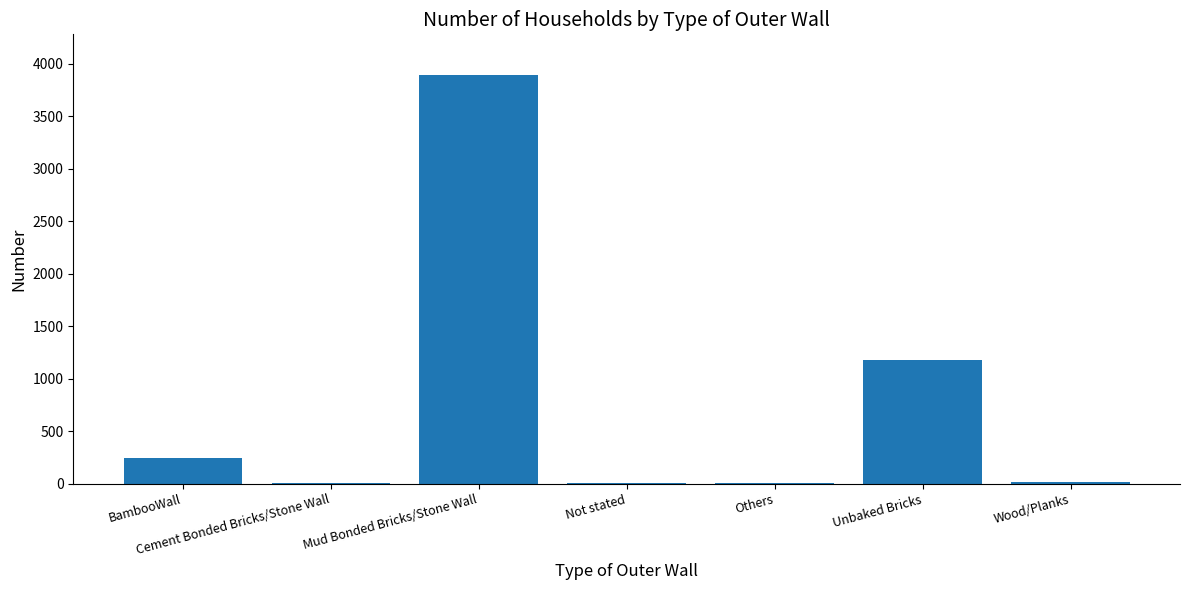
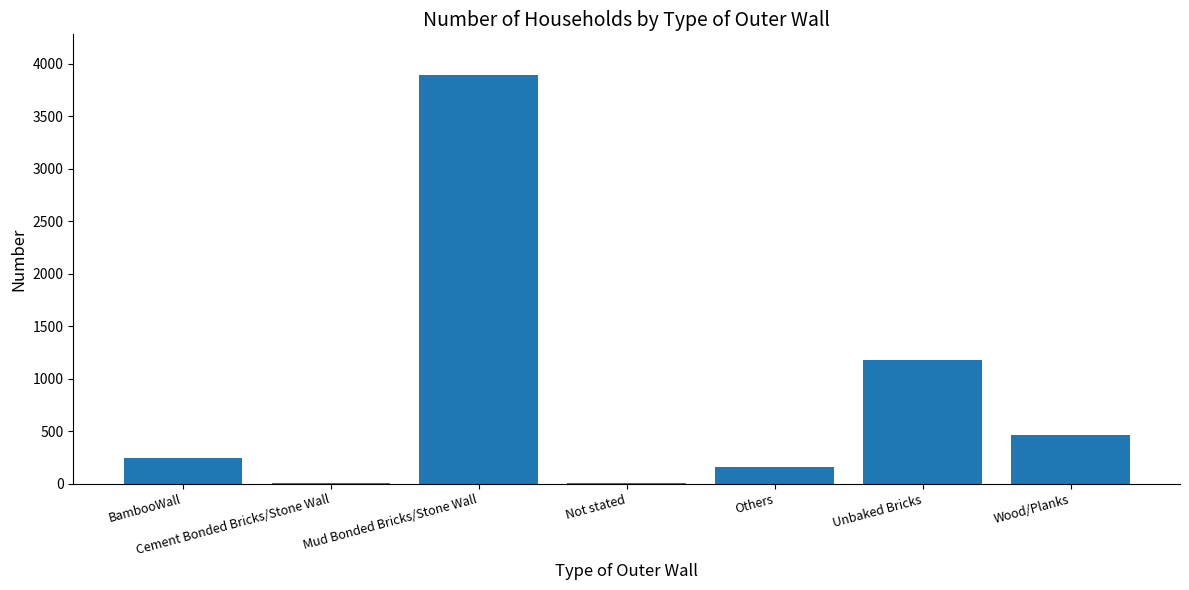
Others: 10 -> 150
Wood/Planks: 20 -> 460
